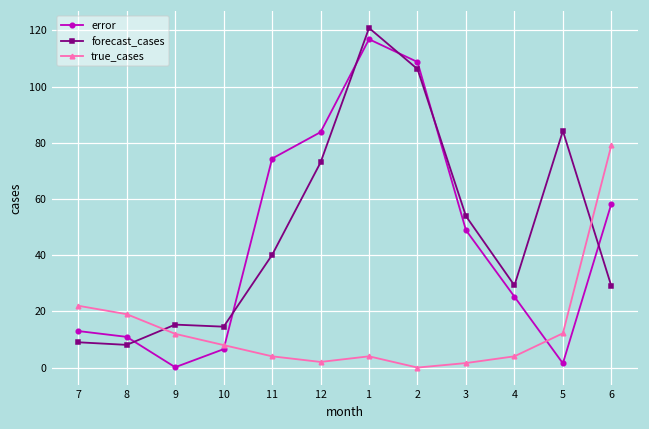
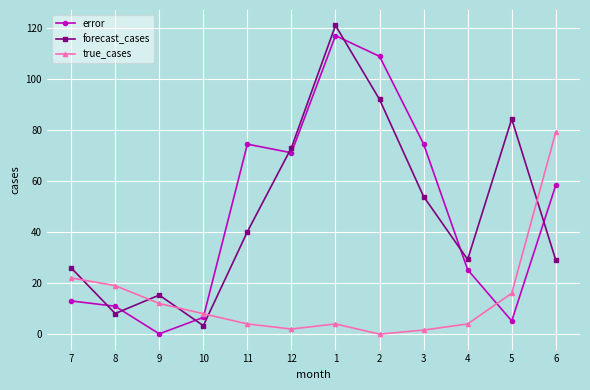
forecast_cases, 7: 9 -> 26
forecast_cases, 10: 15 -> 3
error, 12: 84 -> 71
forecast_cases, 2: 106 -> 92
error, 3: 49 -> 74
error, 5: 1 -> 5
true_cases, 5: 12 -> 16
